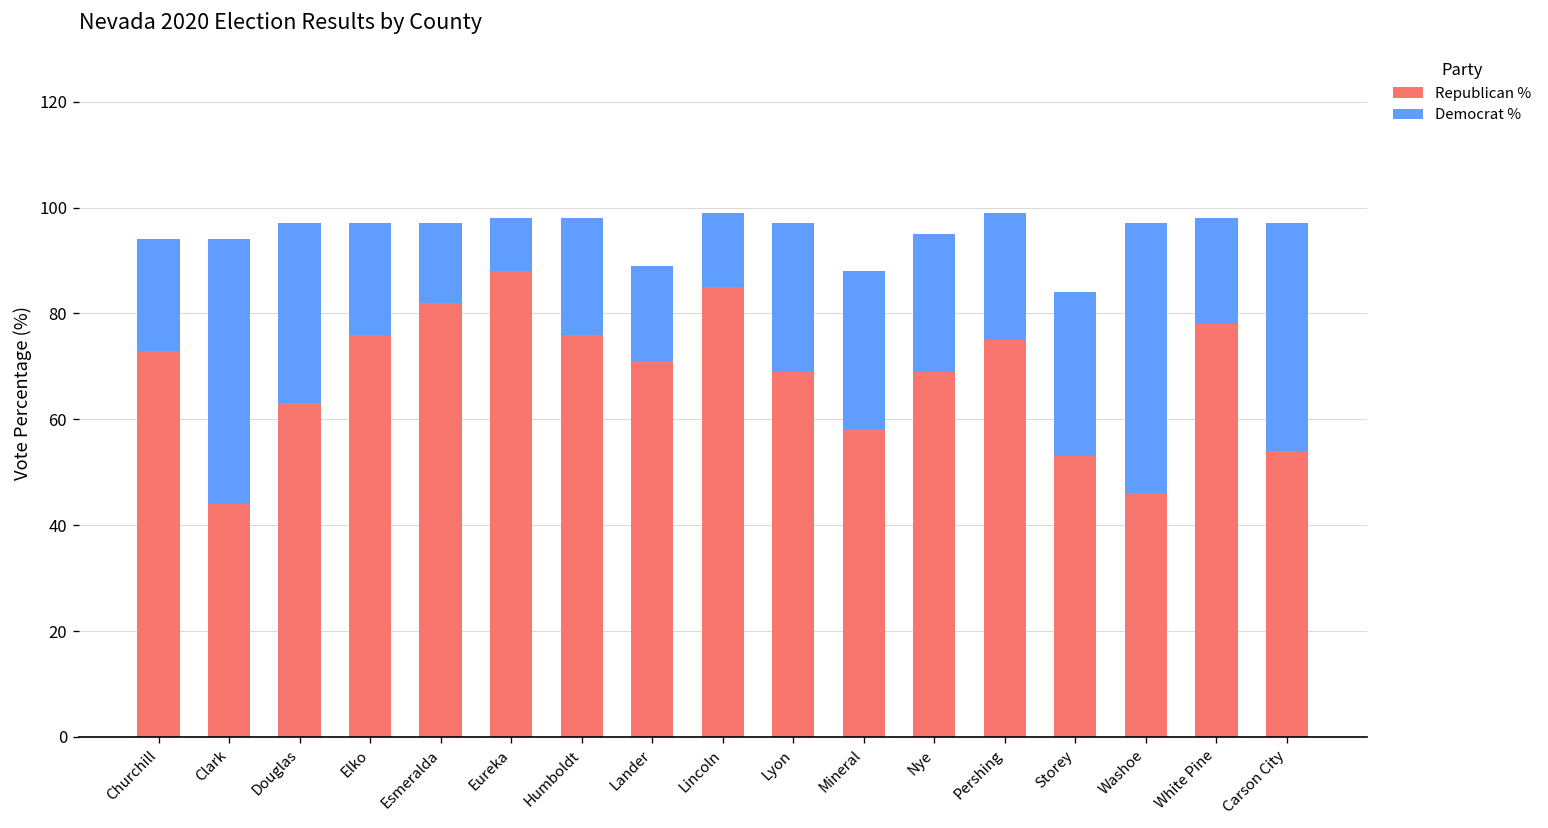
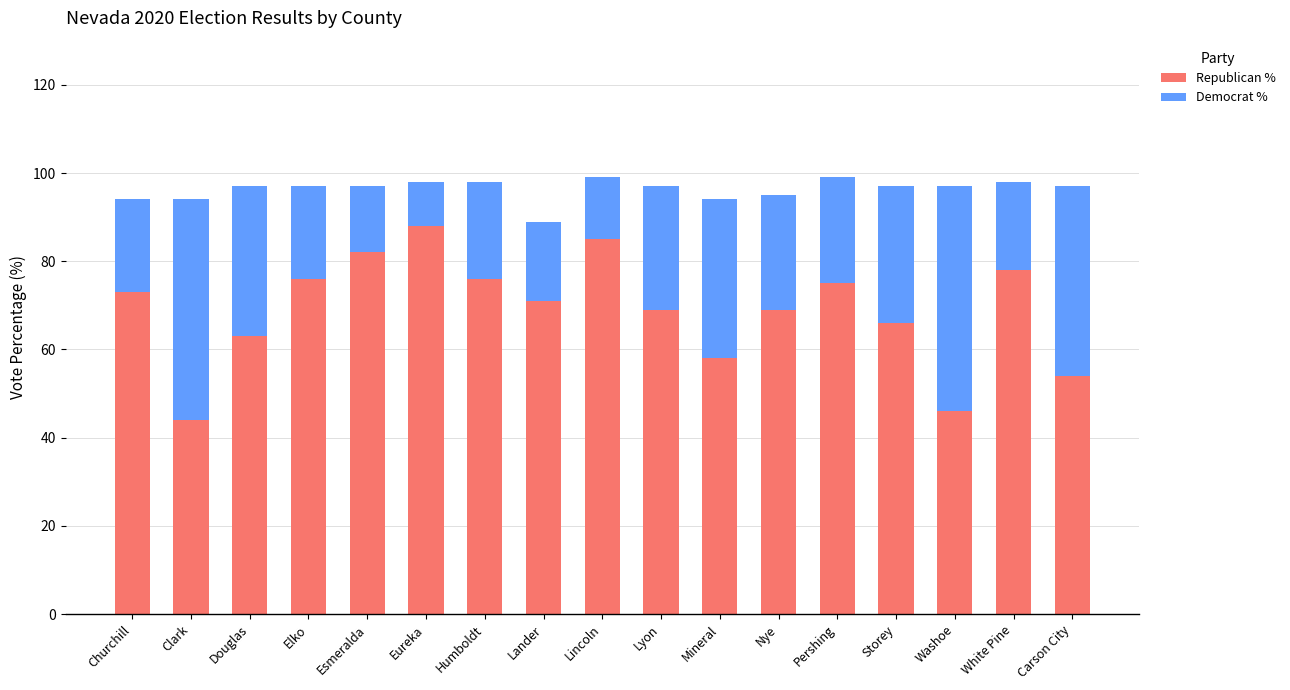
Democrat %, Mineral: 30 -> 36
Republican %, Storey: 53 -> 66
